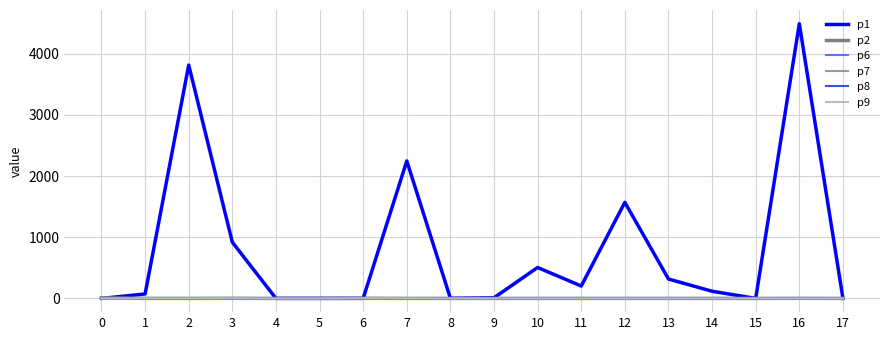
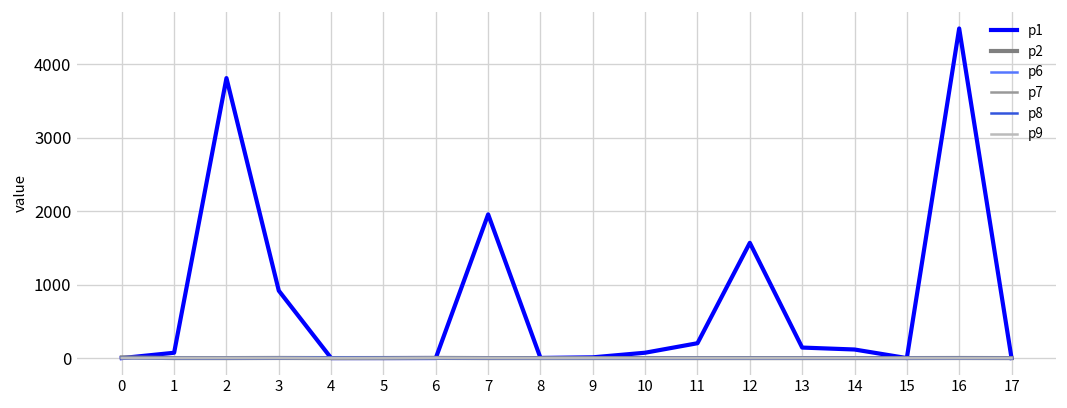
p1, 7: 2200 -> 2000
p1, 10: 500 -> 100
p1, 13: 300 -> 100
